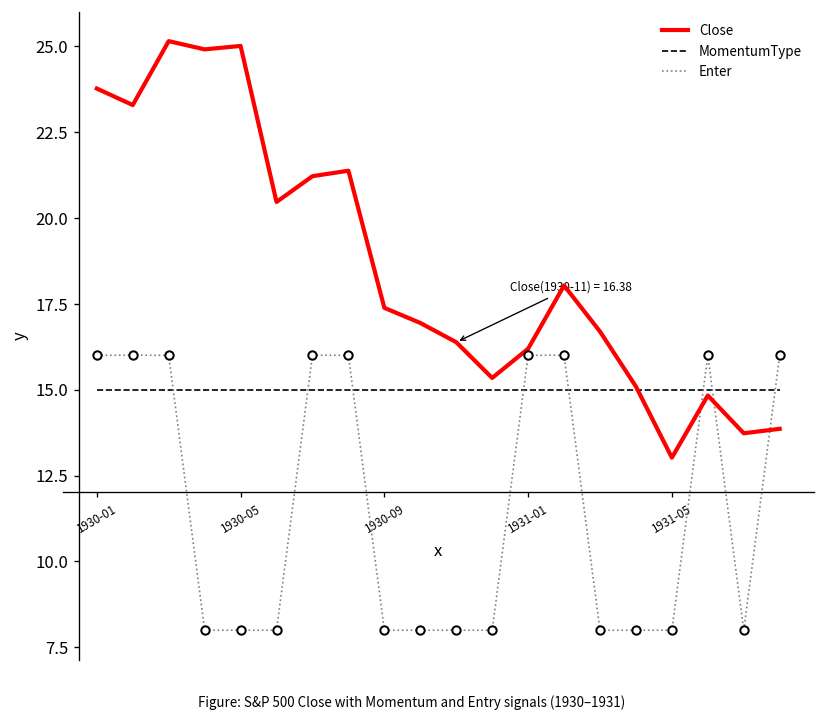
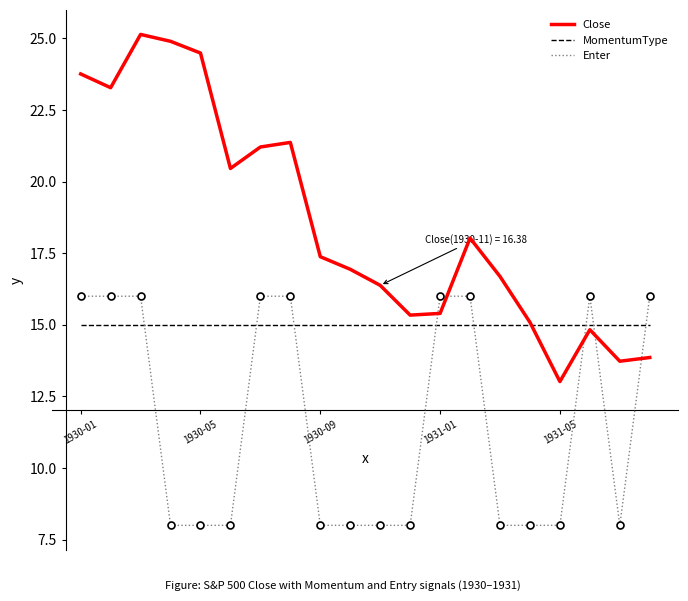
Close, 1930-05: 25.0 -> 24.5
Close, 1931-01: 16.2 -> 15.4
